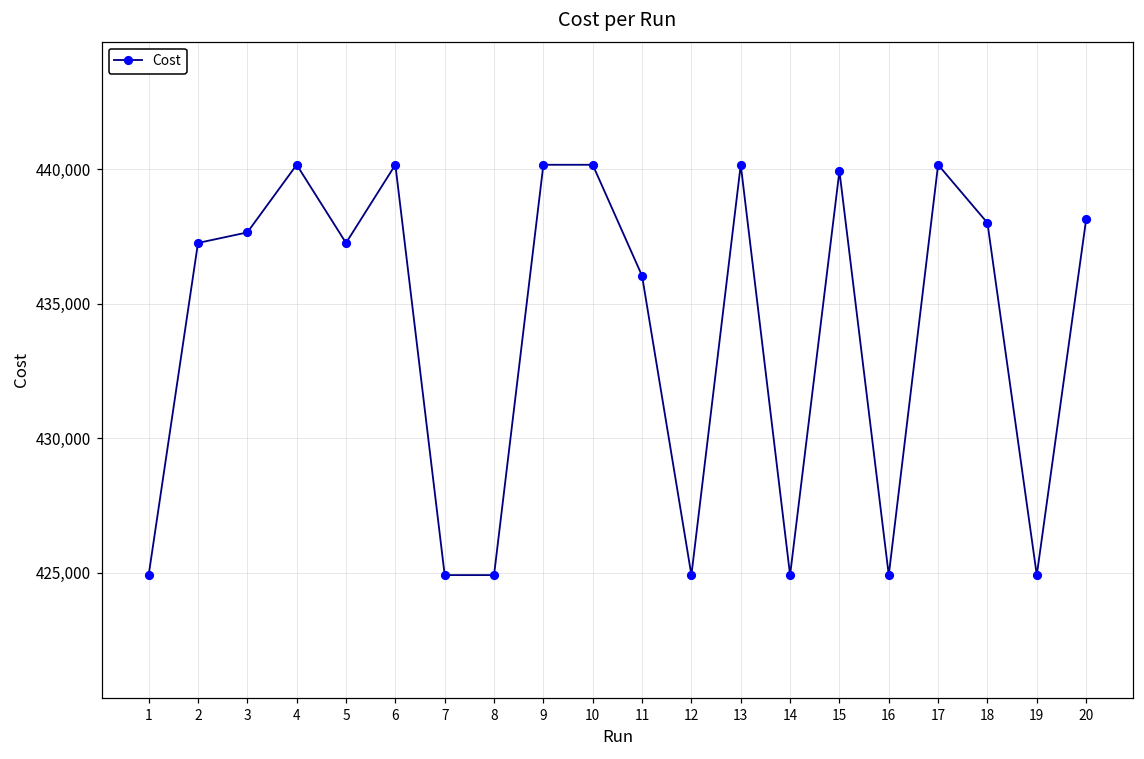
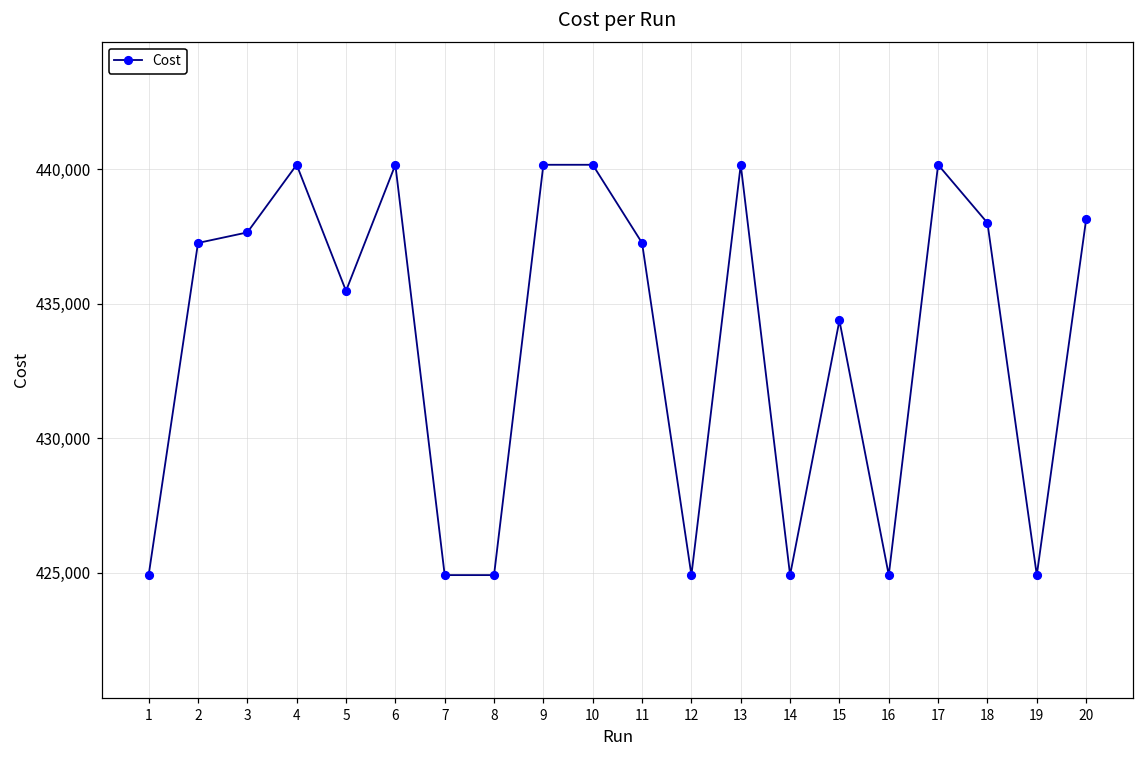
5: 437,300 -> 435,500
11: 436,000 -> 437,300
15: 439,900 -> 434,400
